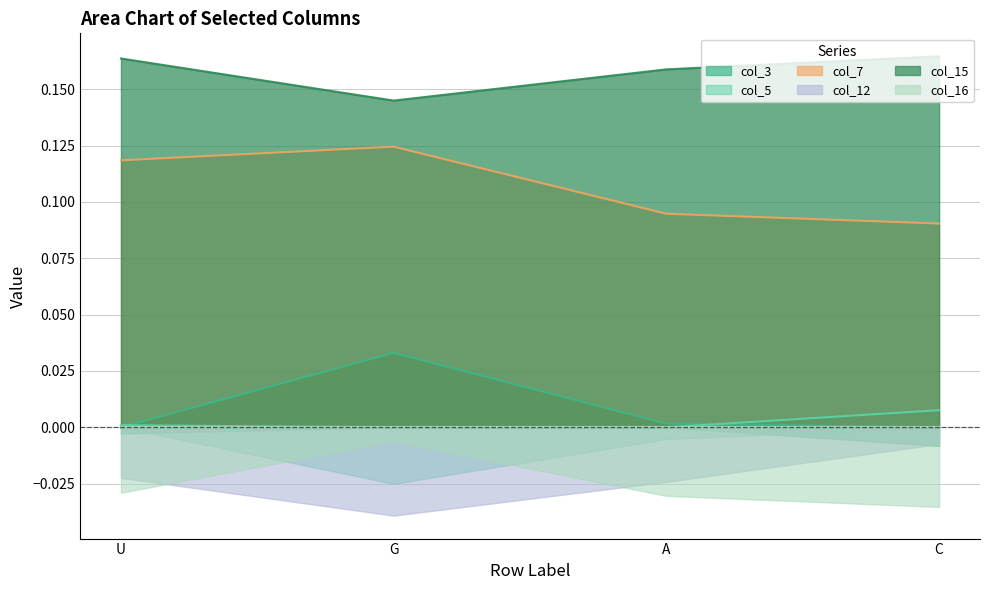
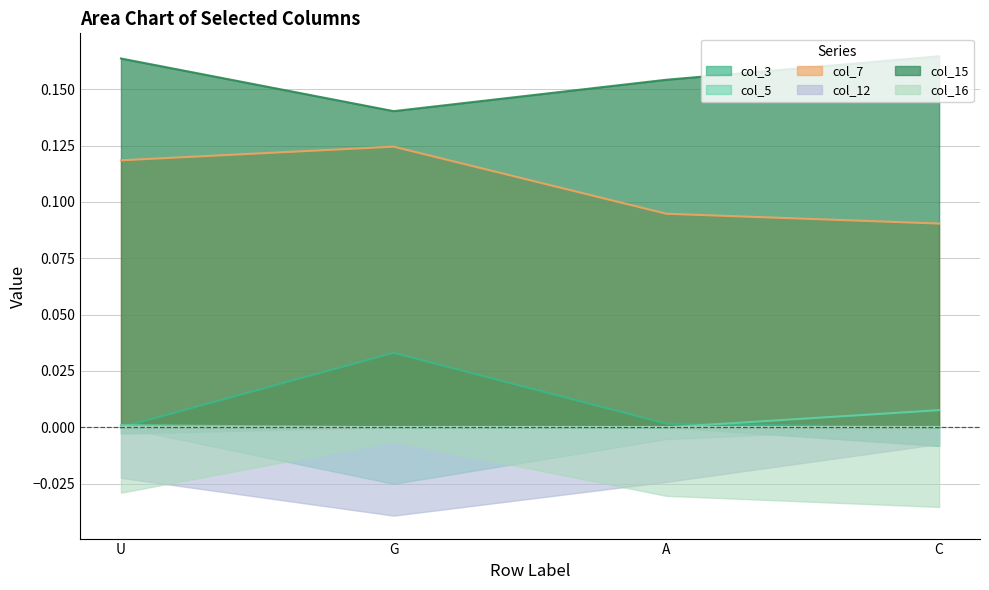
col_15, G: 0.145 -> 0.140
col_15, A: 0.159 -> 0.154
